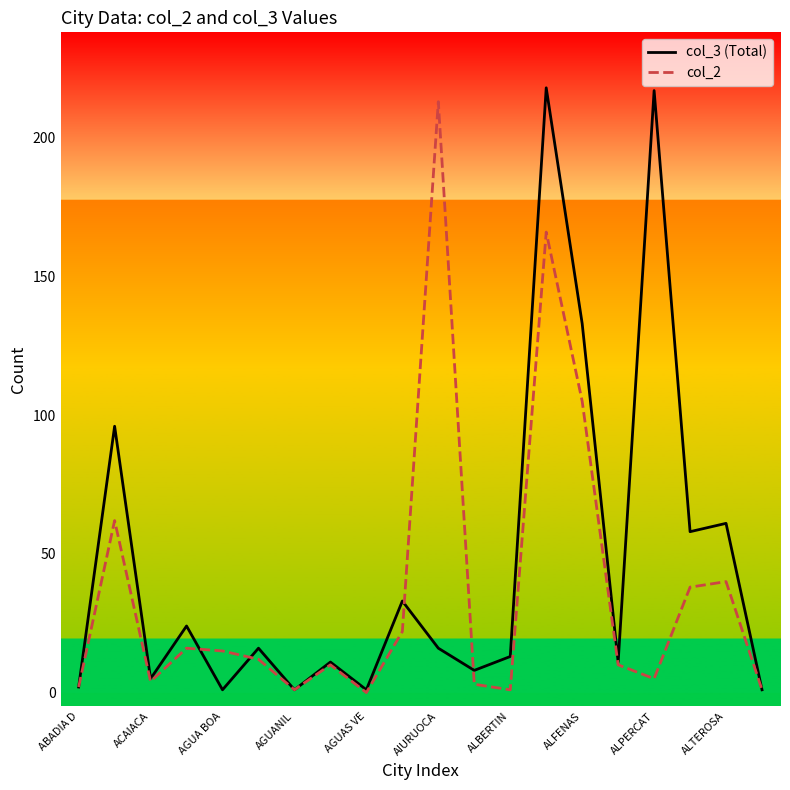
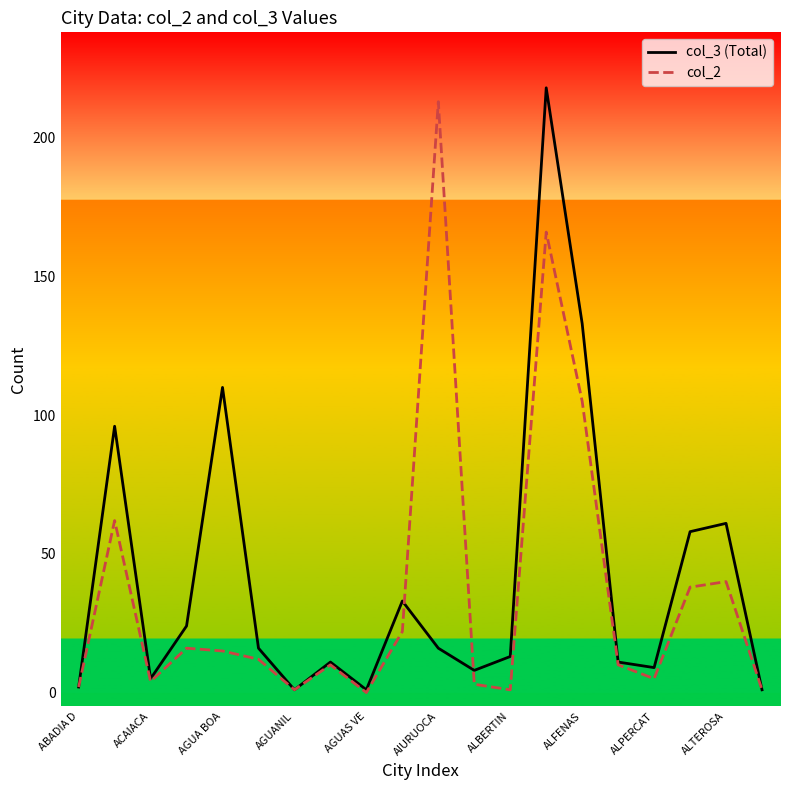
col_3 (Total), AGUA BOA: 1 -> 110
col_3 (Total), ALPERCAT: 217 -> 9
